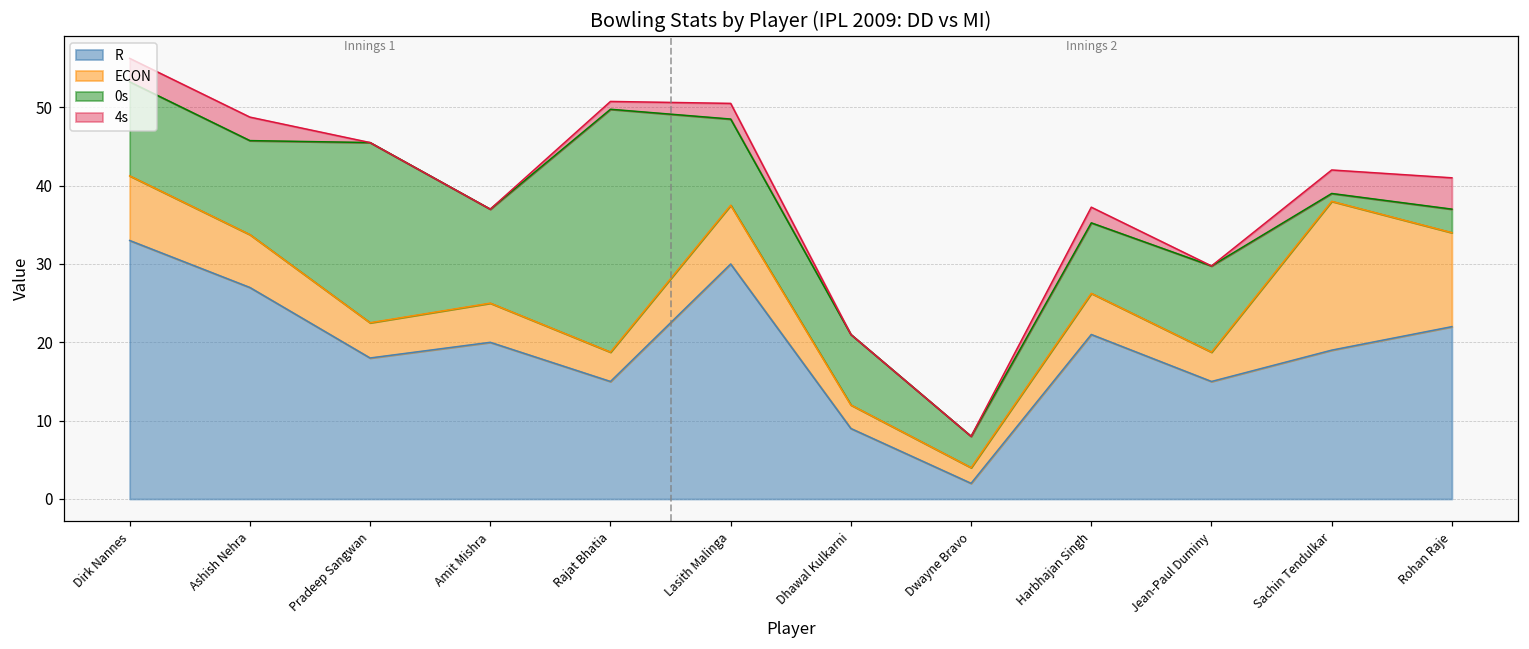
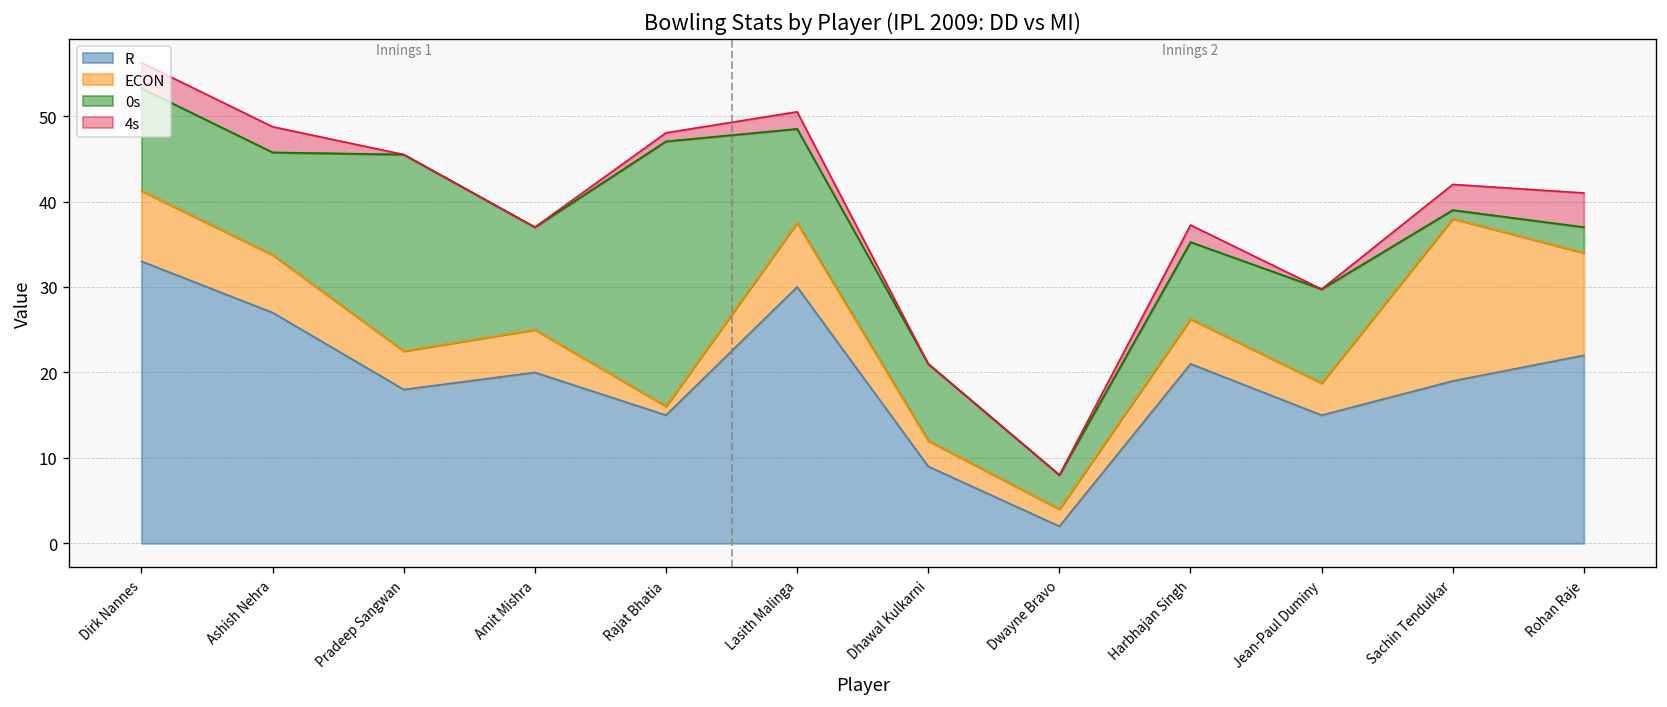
ECON, Rajat Bhatia: 4 -> 1
